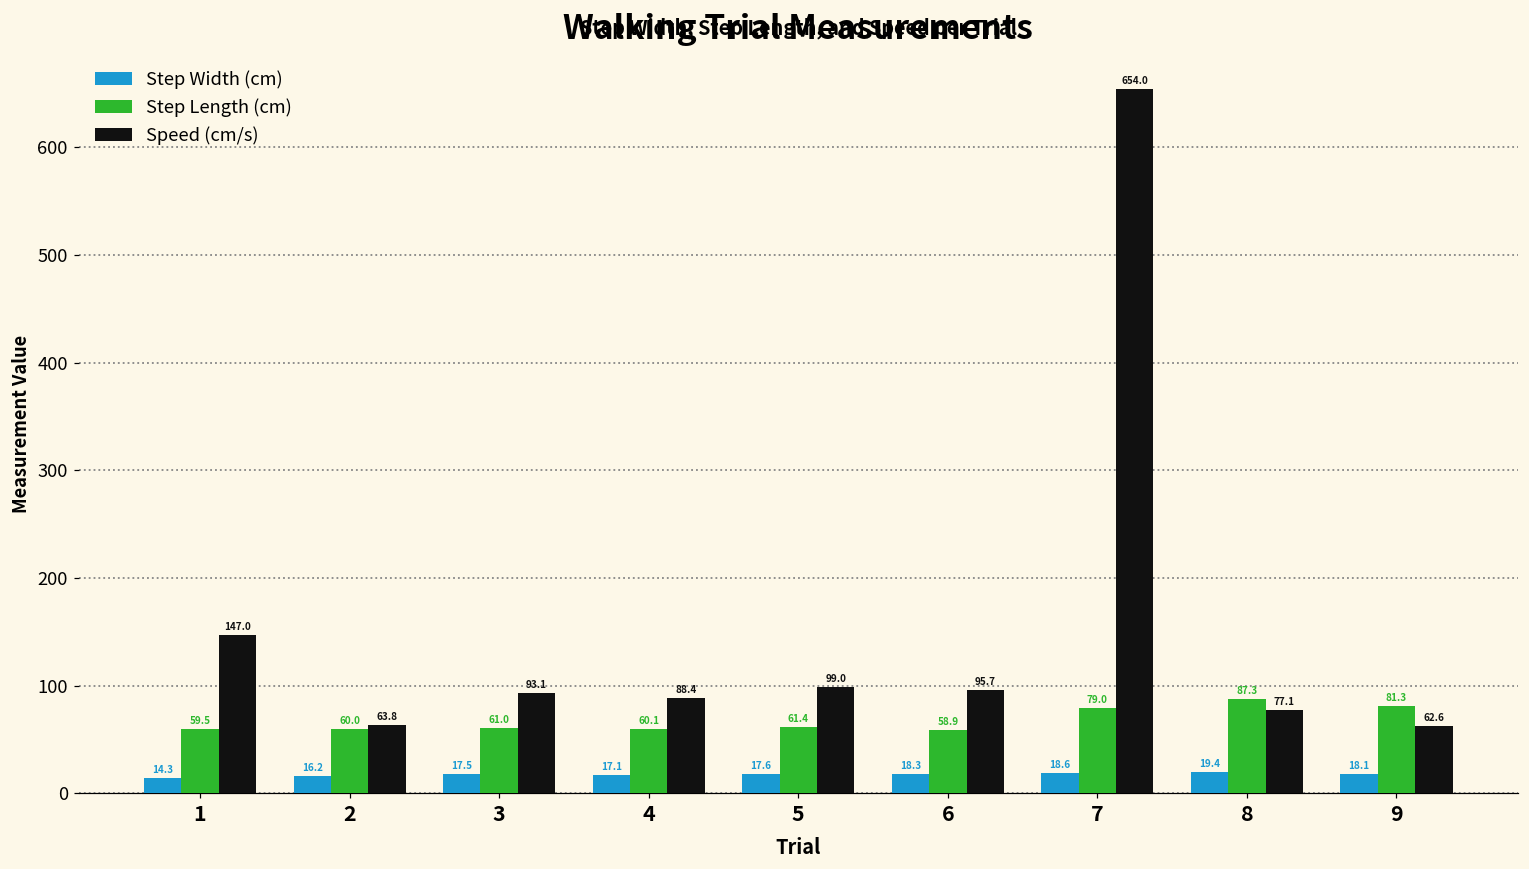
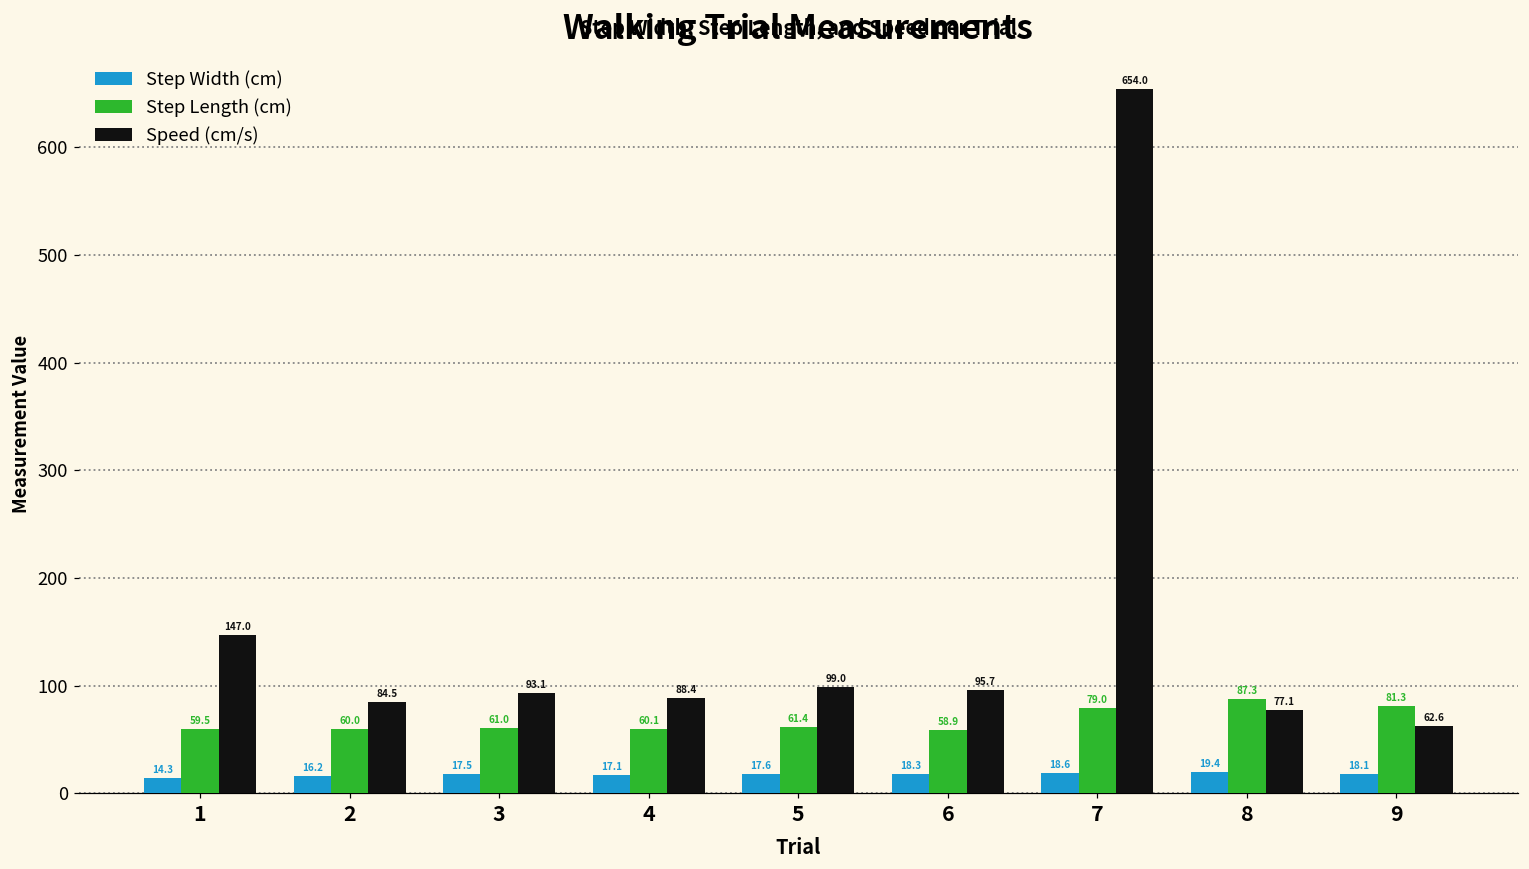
Speed (cm/s), 2: 63.8 -> 84.5
